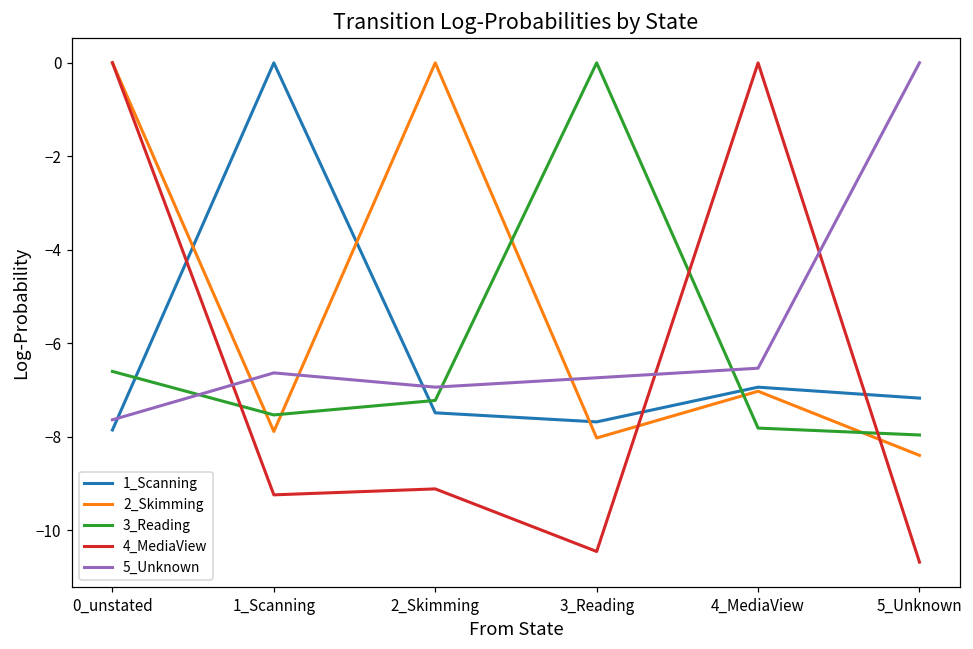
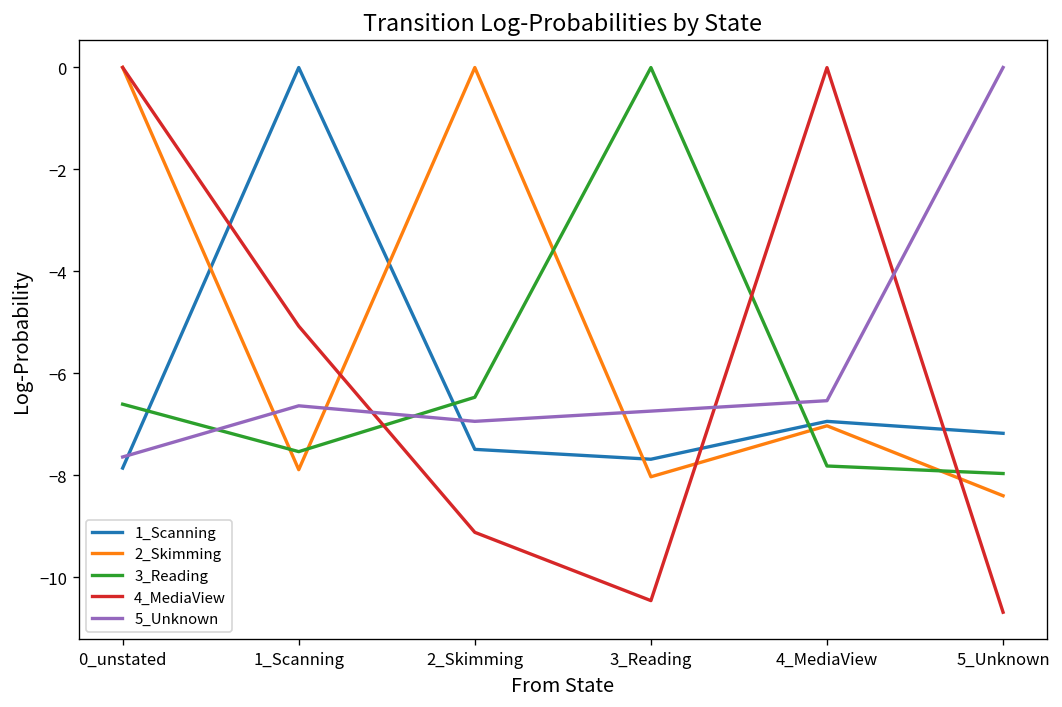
4_MediaView, 1_Scanning: -9.2 -> -5.1
3_Reading, 2_Skimming: -7.2 -> -6.5
